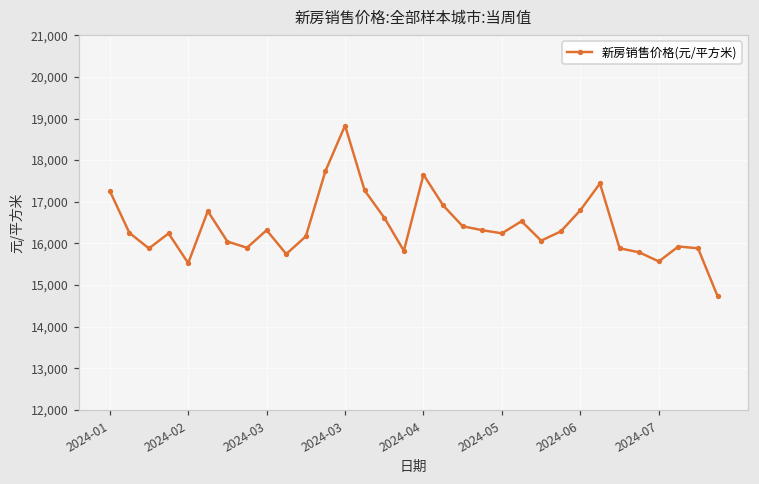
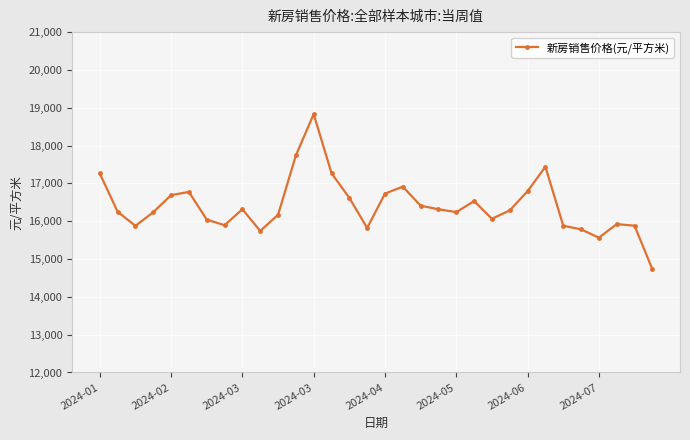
2024-02: 15,500 -> 16,700
2024-04: 17,700 -> 16,700
